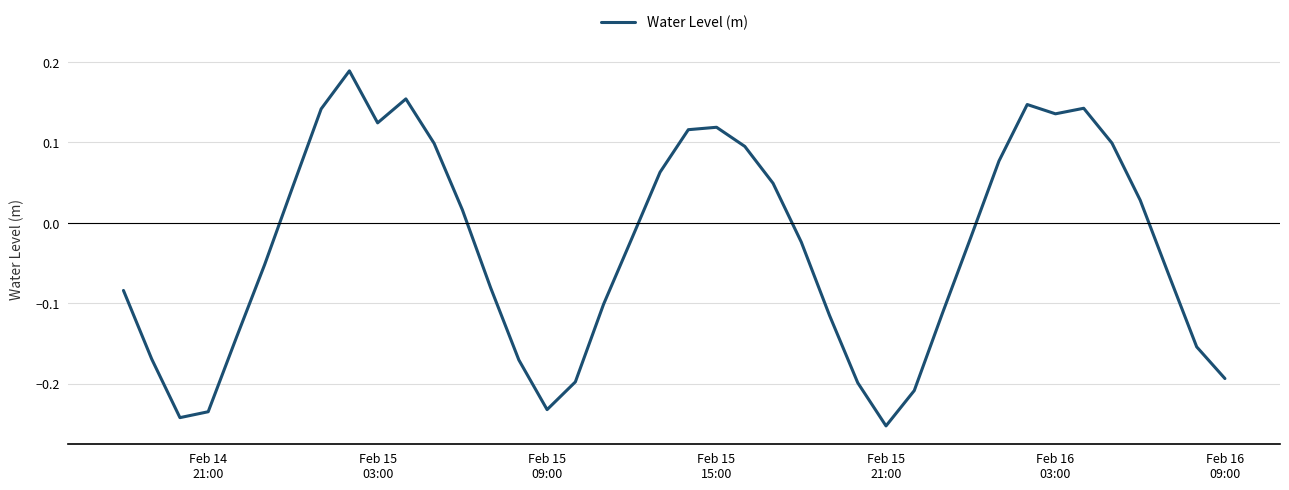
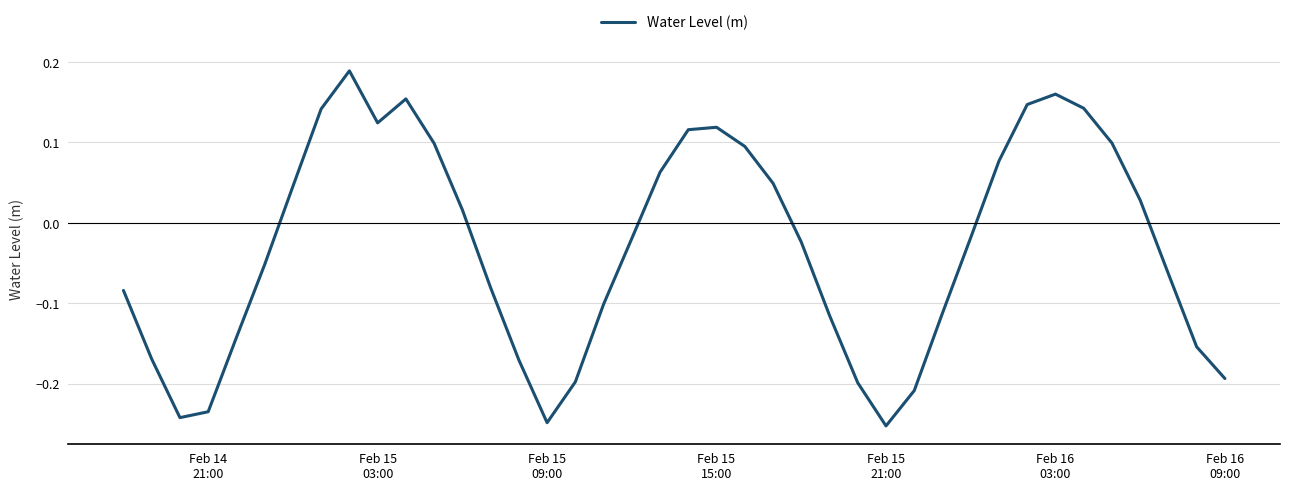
Feb 15 09:00: -0.23 -> -0.25
Feb 16 03:00: 0.14 -> 0.16
